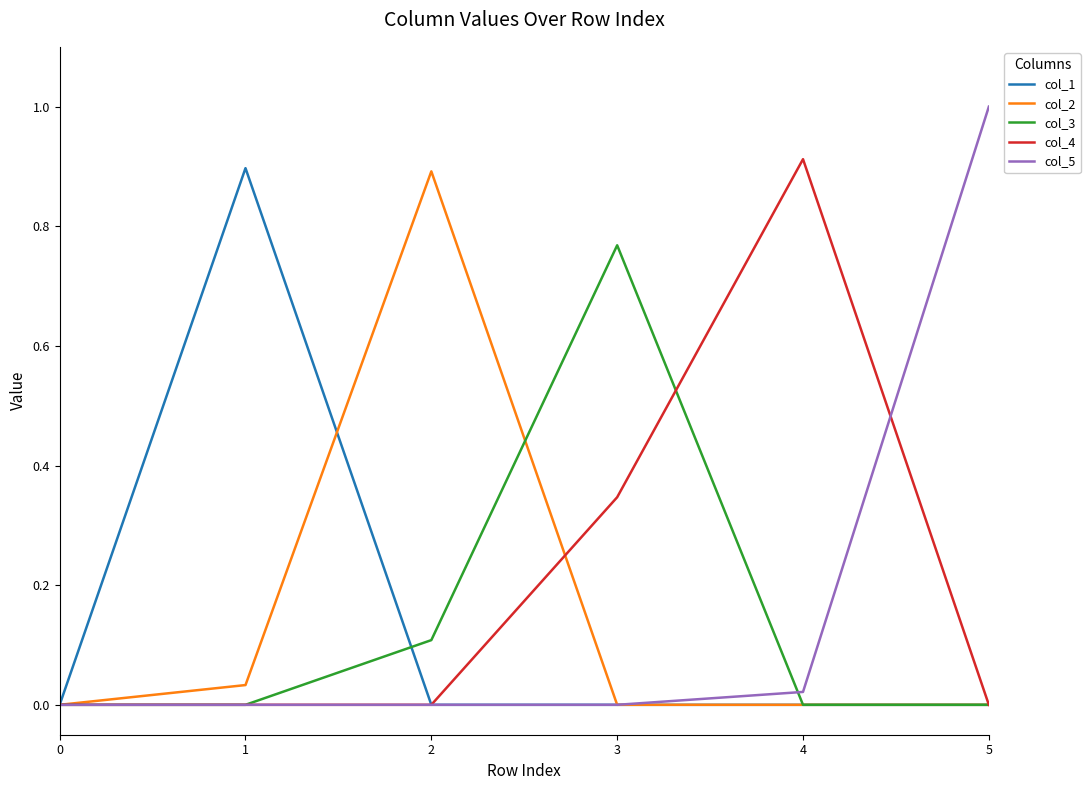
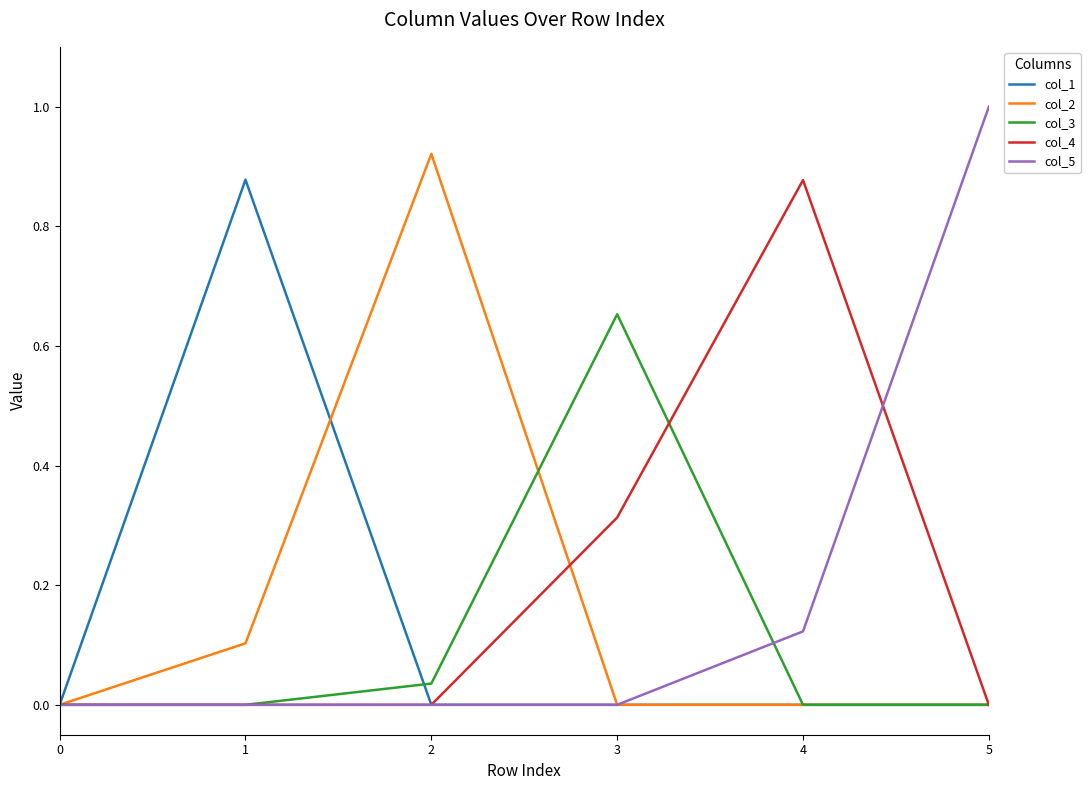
col_1, 1: 0.90 -> 0.88
col_2, 1: 0.03 -> 0.10
col_2, 2: 0.89 -> 0.92
col_3, 2: 0.11 -> 0.04
col_3, 3: 0.77 -> 0.65
col_4, 3: 0.35 -> 0.31
col_4, 4: 0.91 -> 0.88
col_5, 4: 0.02 -> 0.12
